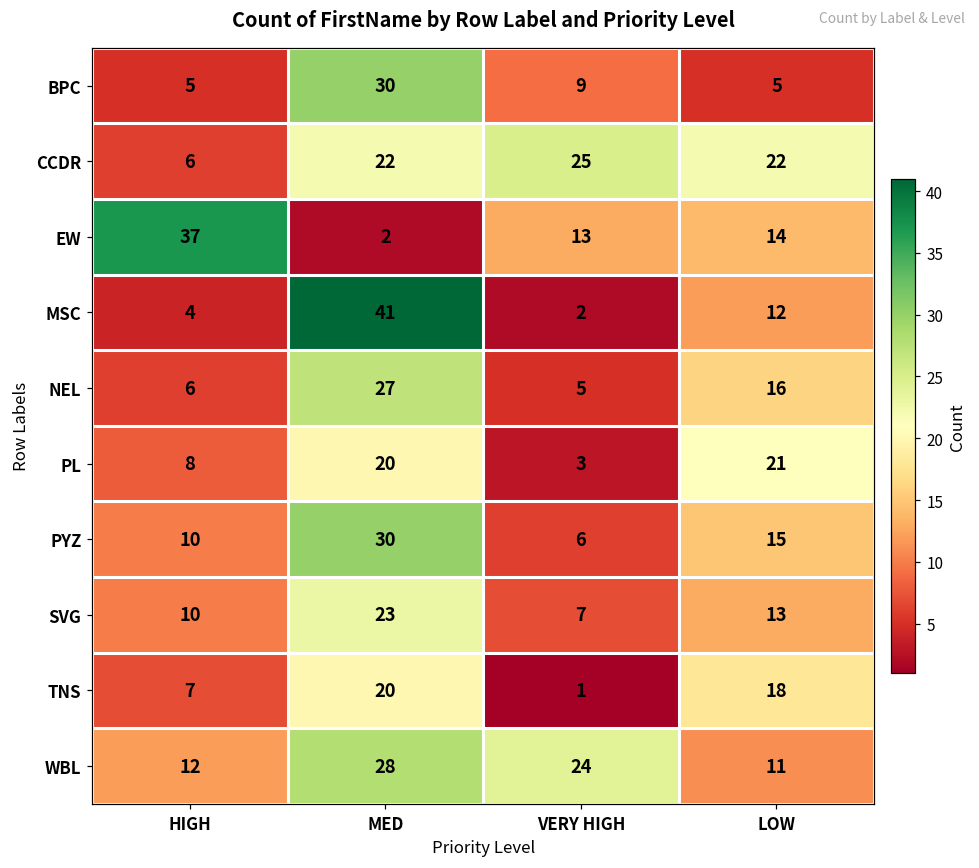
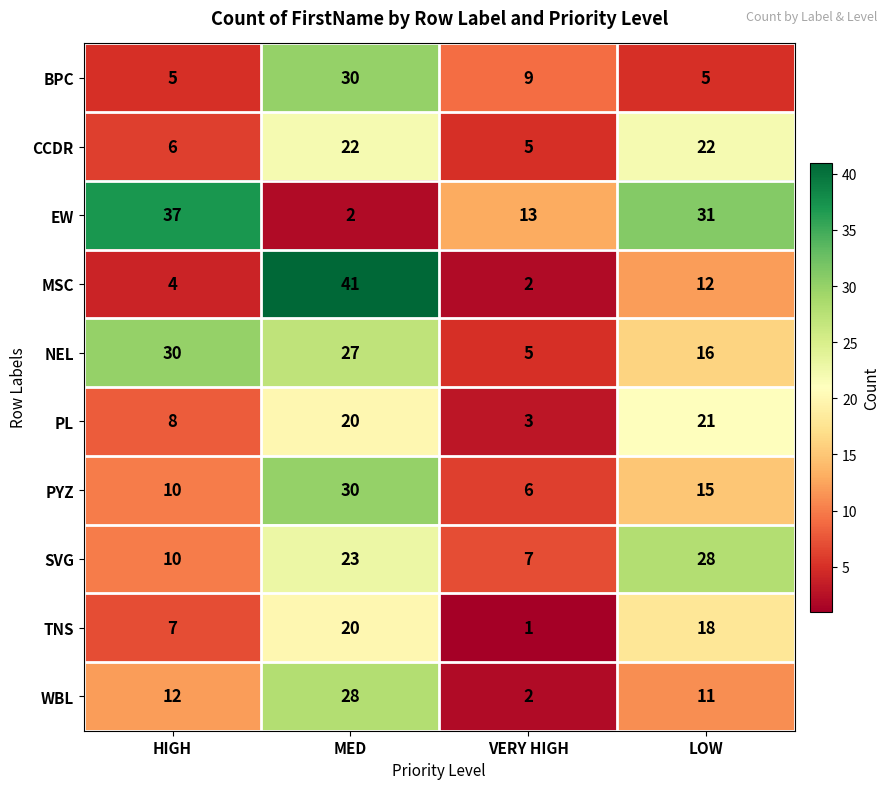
CCDR, VERY HIGH: 25 -> 5
EW, LOW: 14 -> 31
NEL, HIGH: 6 -> 30
SVG, LOW: 13 -> 28
WBL, VERY HIGH: 24 -> 2
